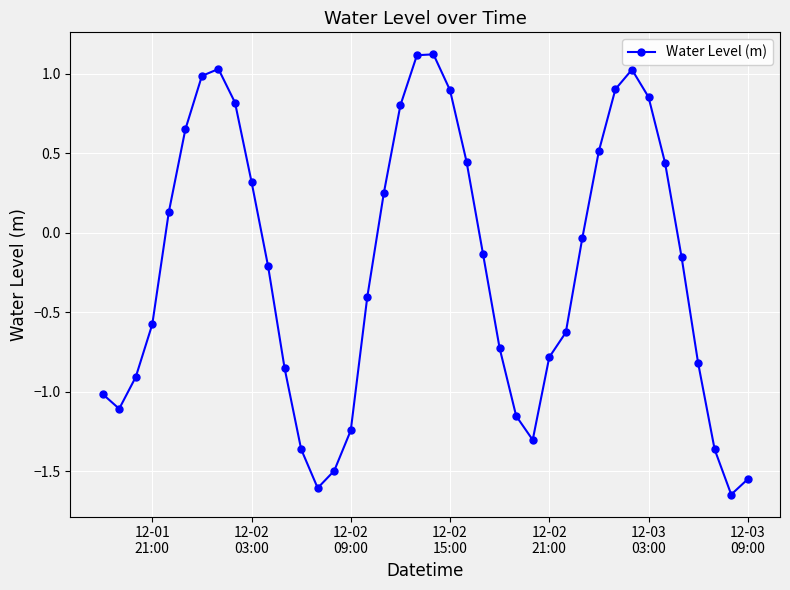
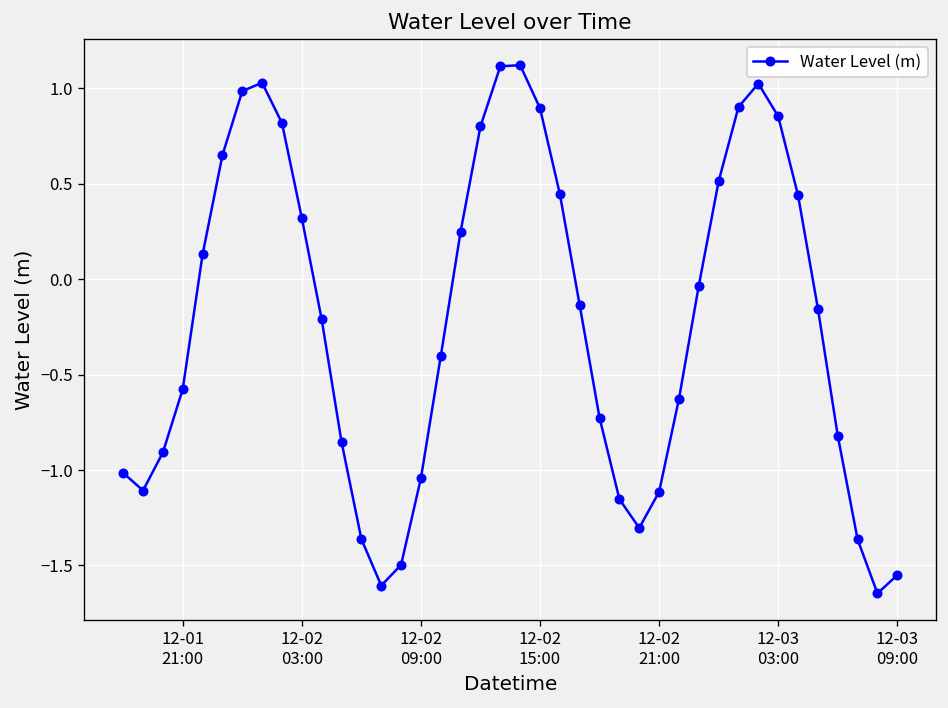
12-02 09:00: -1.24 -> -1.04
12-02 21:00: -0.78 -> -1.11
